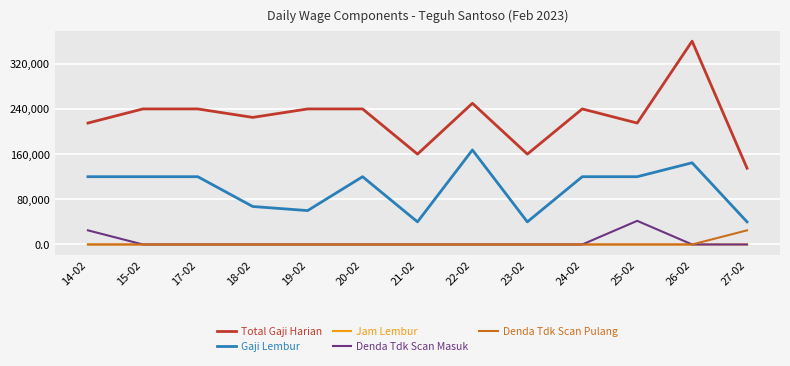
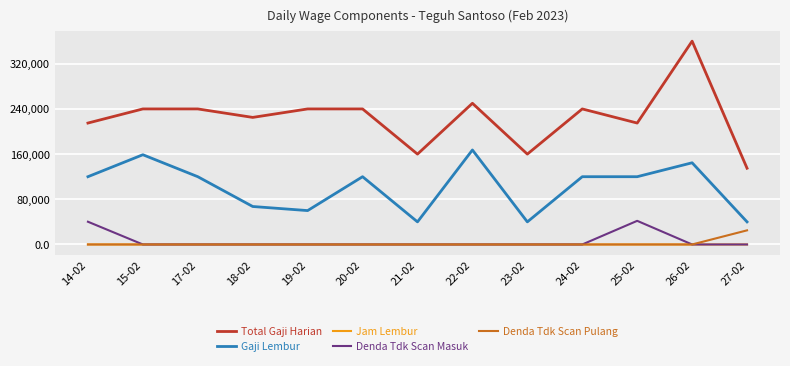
Denda Tdk Scan Masuk, 14-02: 30,000 -> 40,000
Gaji Lembur, 15-02: 120,000 -> 160,000
